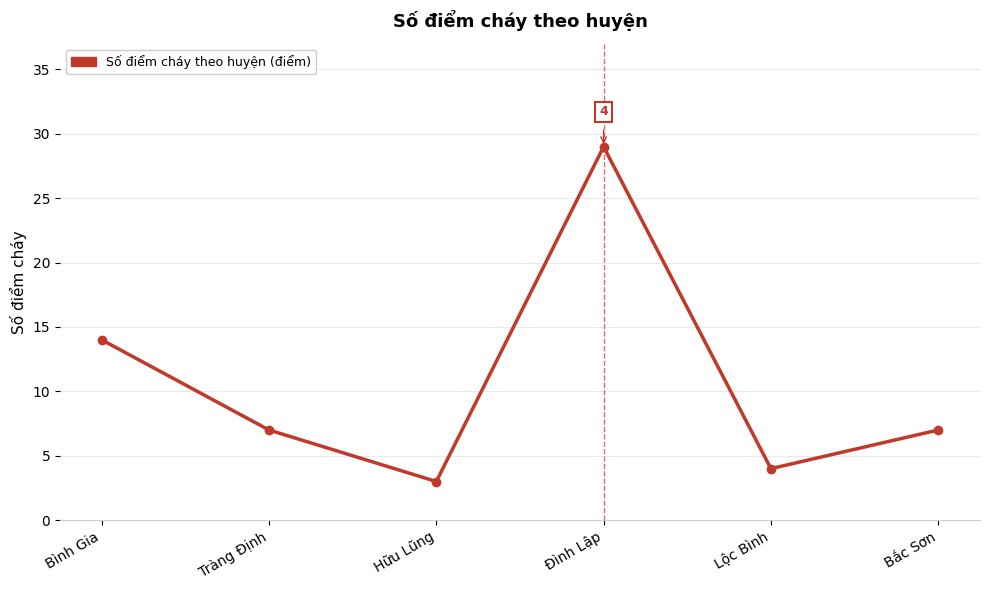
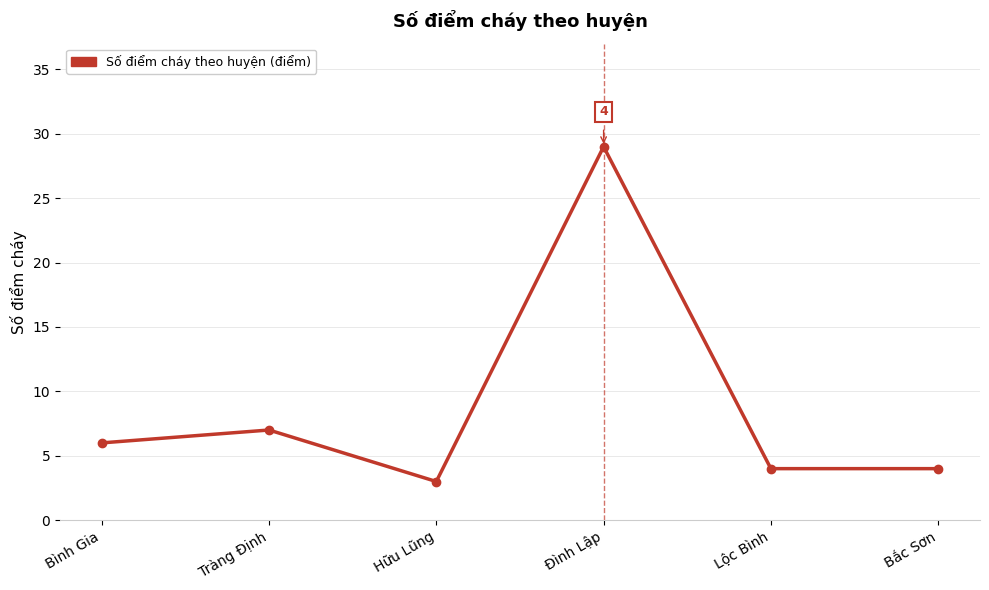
Bình Gia: 14 -> 6
Bắc Sơn: 7 -> 4
